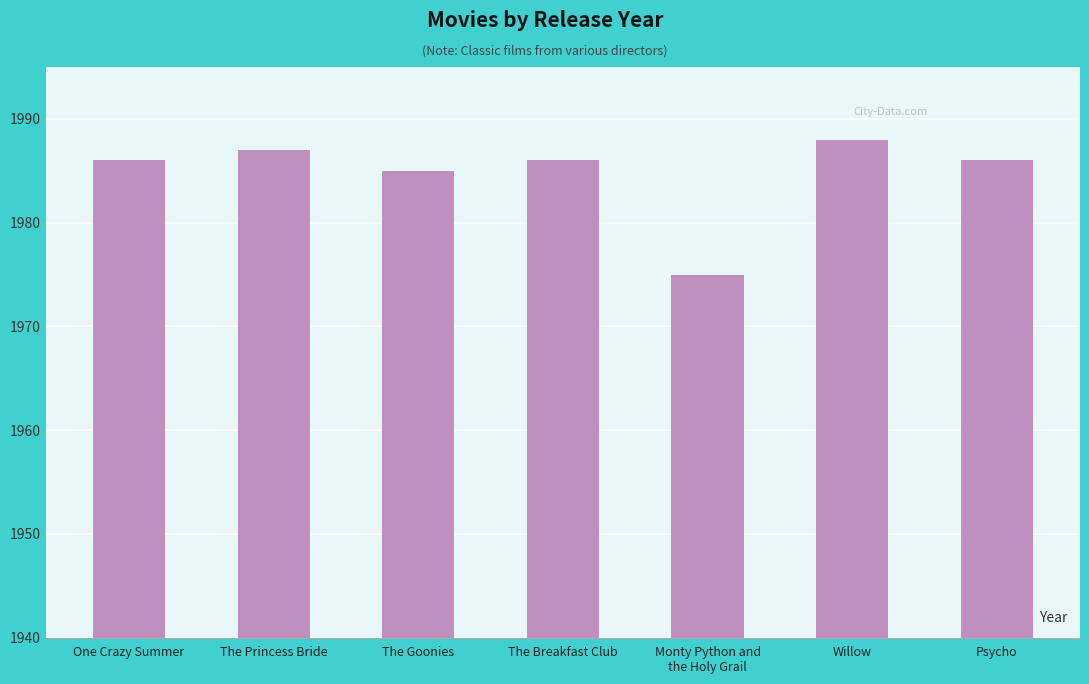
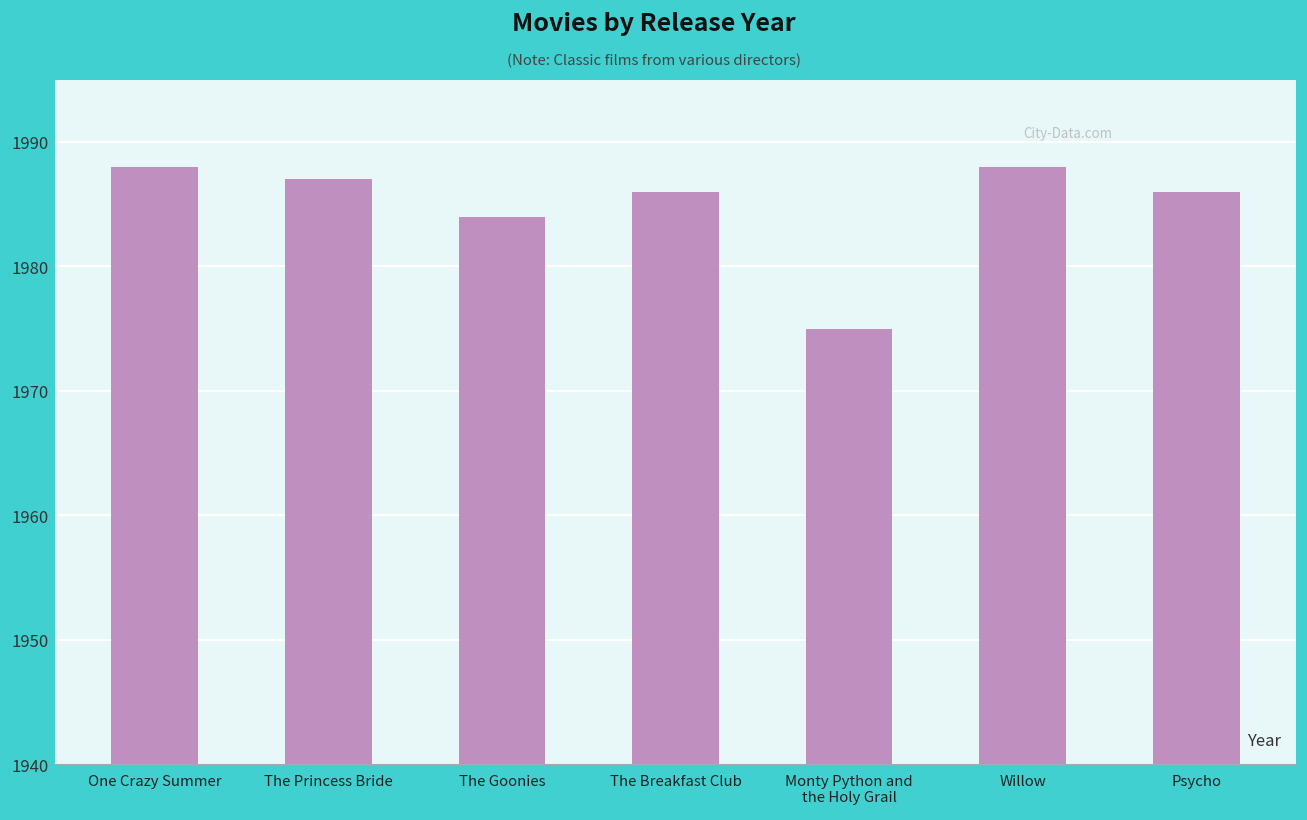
One Crazy Summer: 1986 -> 1988
The Goonies: 1985 -> 1984
